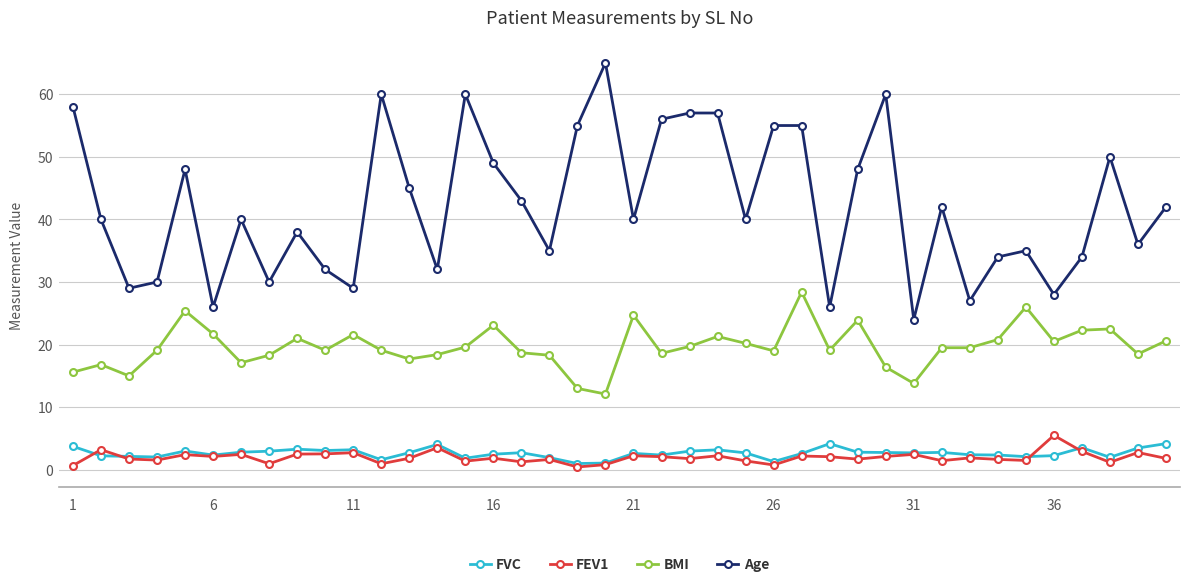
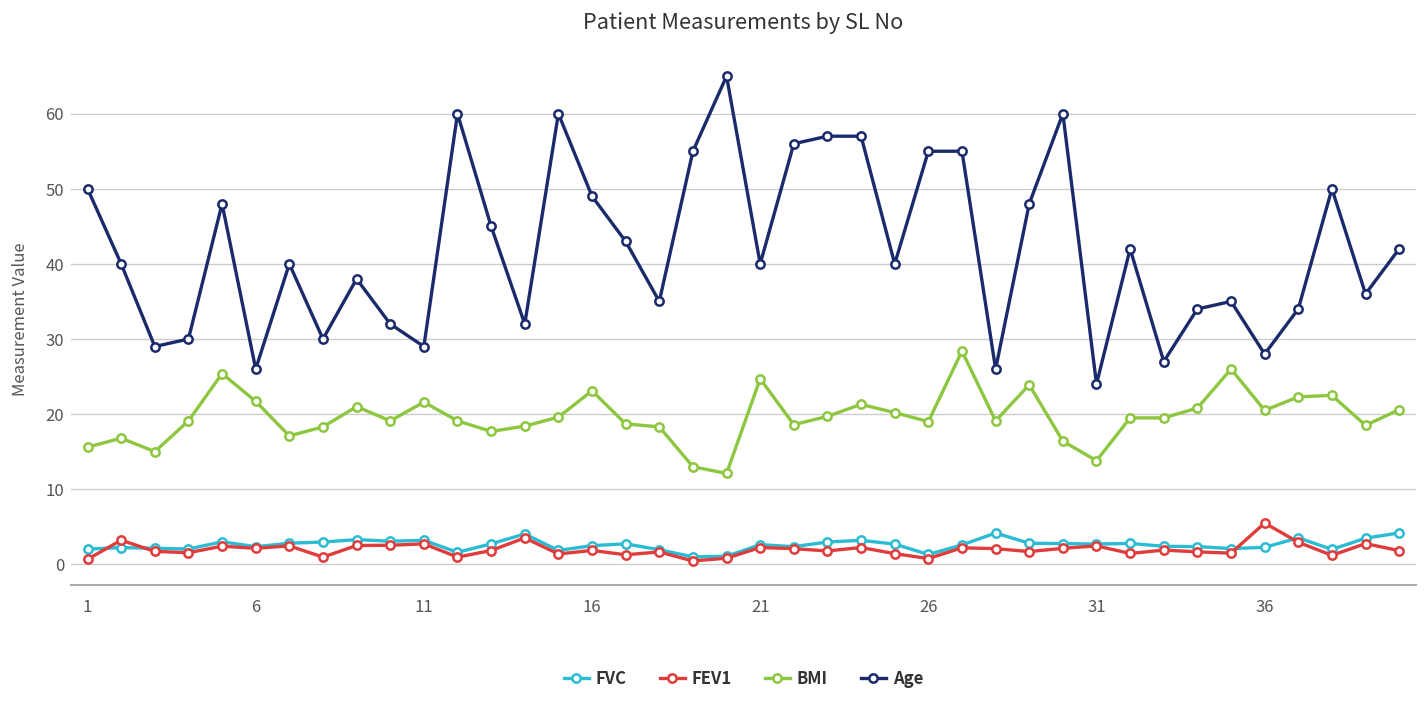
FVC, 1: 4 -> 2
Age, 1: 58 -> 50
